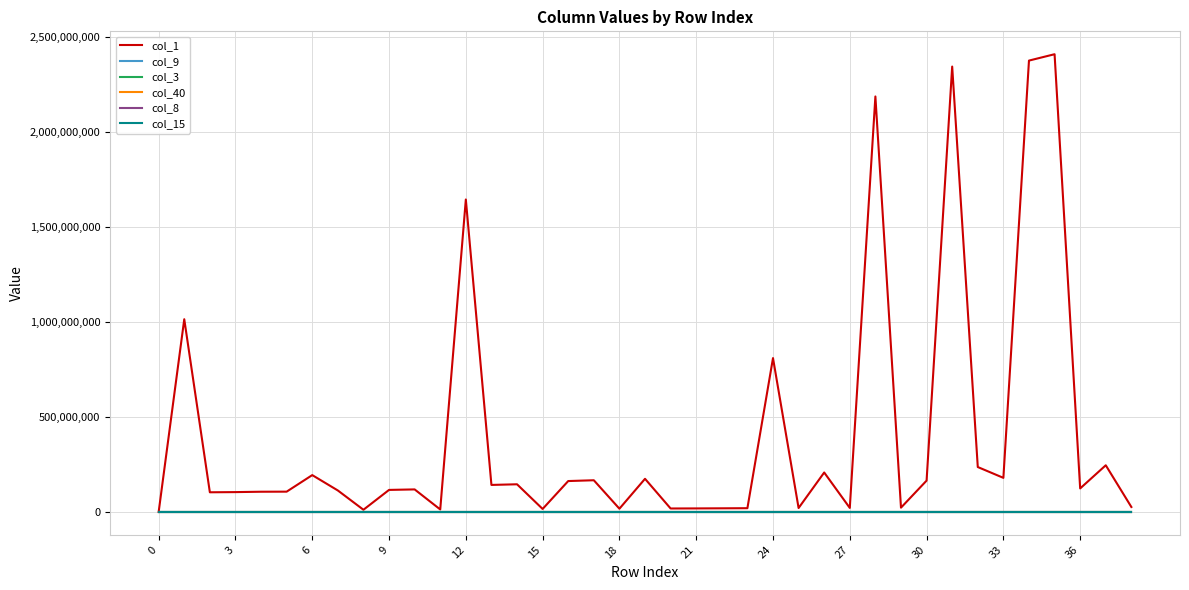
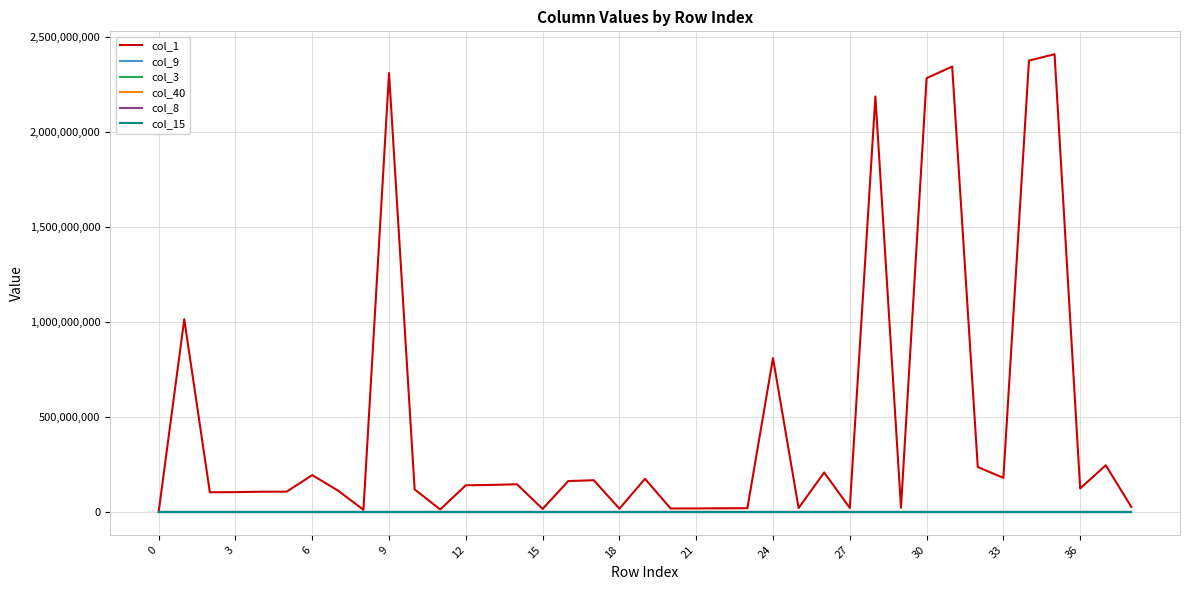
col_1, 9: 120,000,000 -> 2,310,000,000
col_1, 12: 1,650,000,000 -> 140,000,000
col_1, 30: 160,000,000 -> 2,280,000,000
